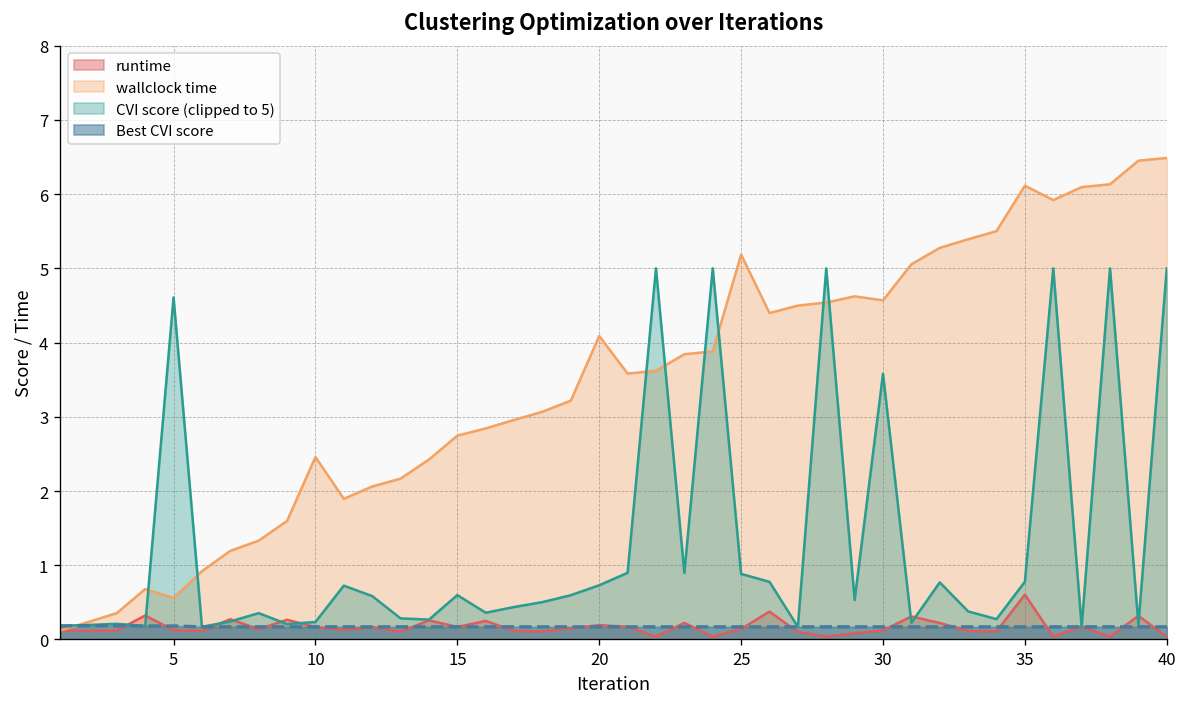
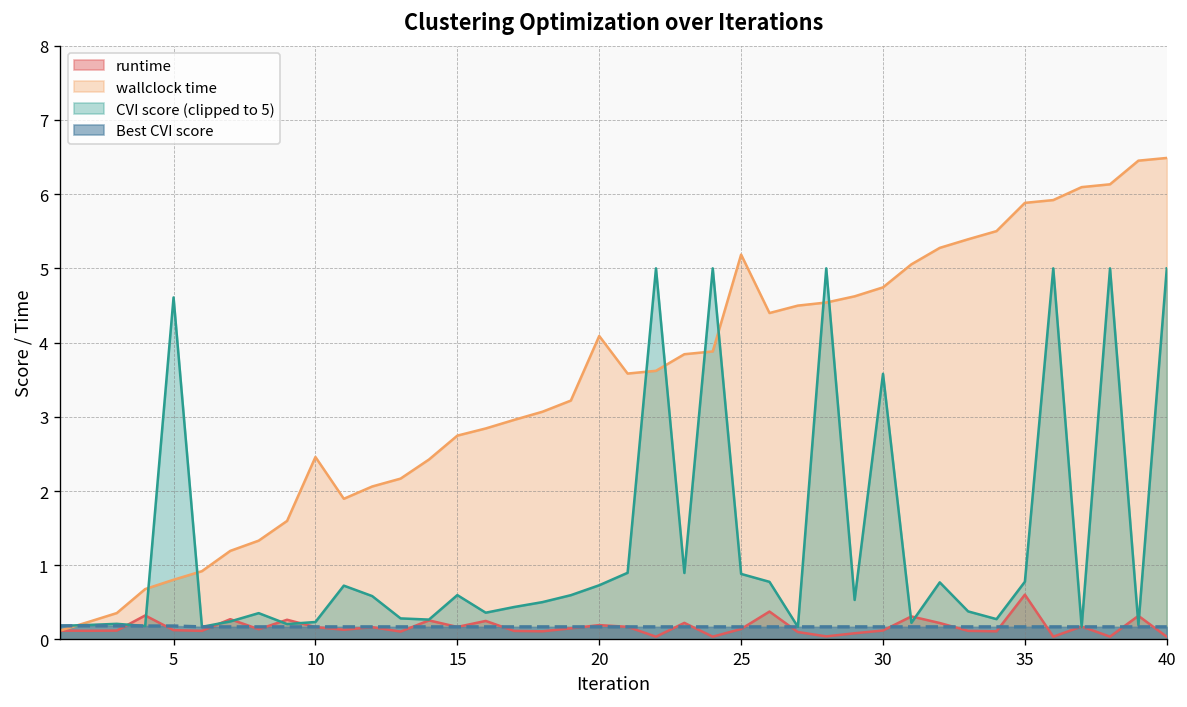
wallclock time, 5: 0.6 -> 0.8
wallclock time, 30: 4.6 -> 4.7
wallclock time, 35: 6.1 -> 5.9
